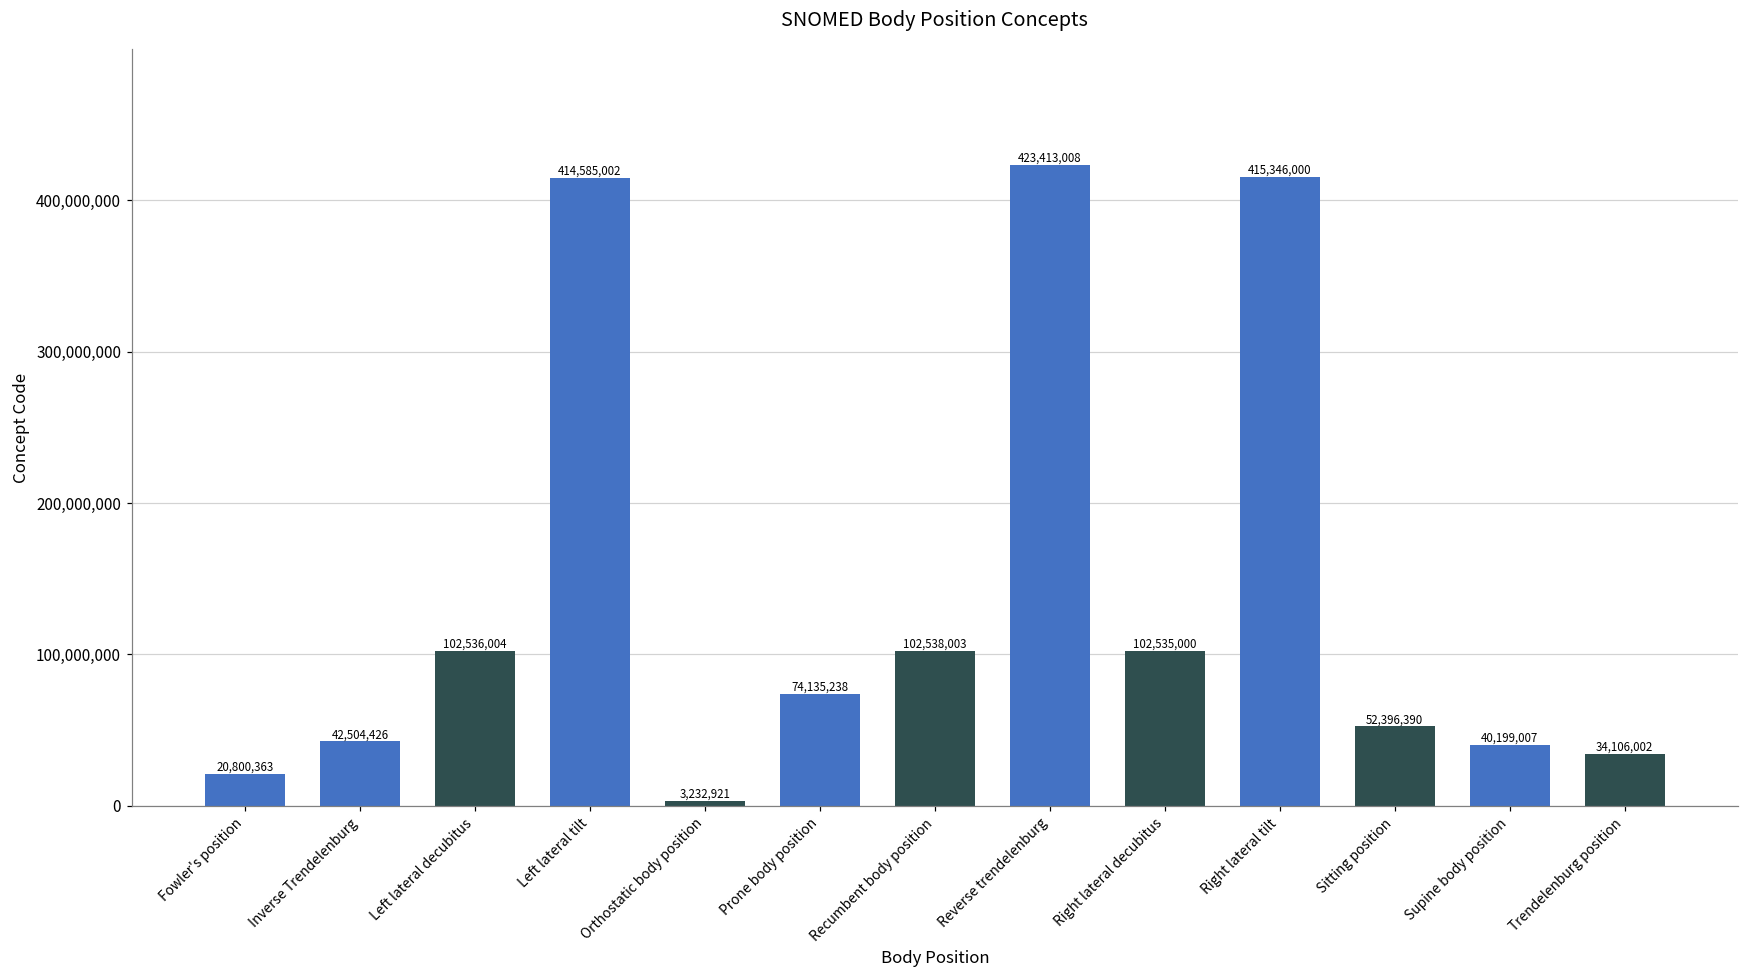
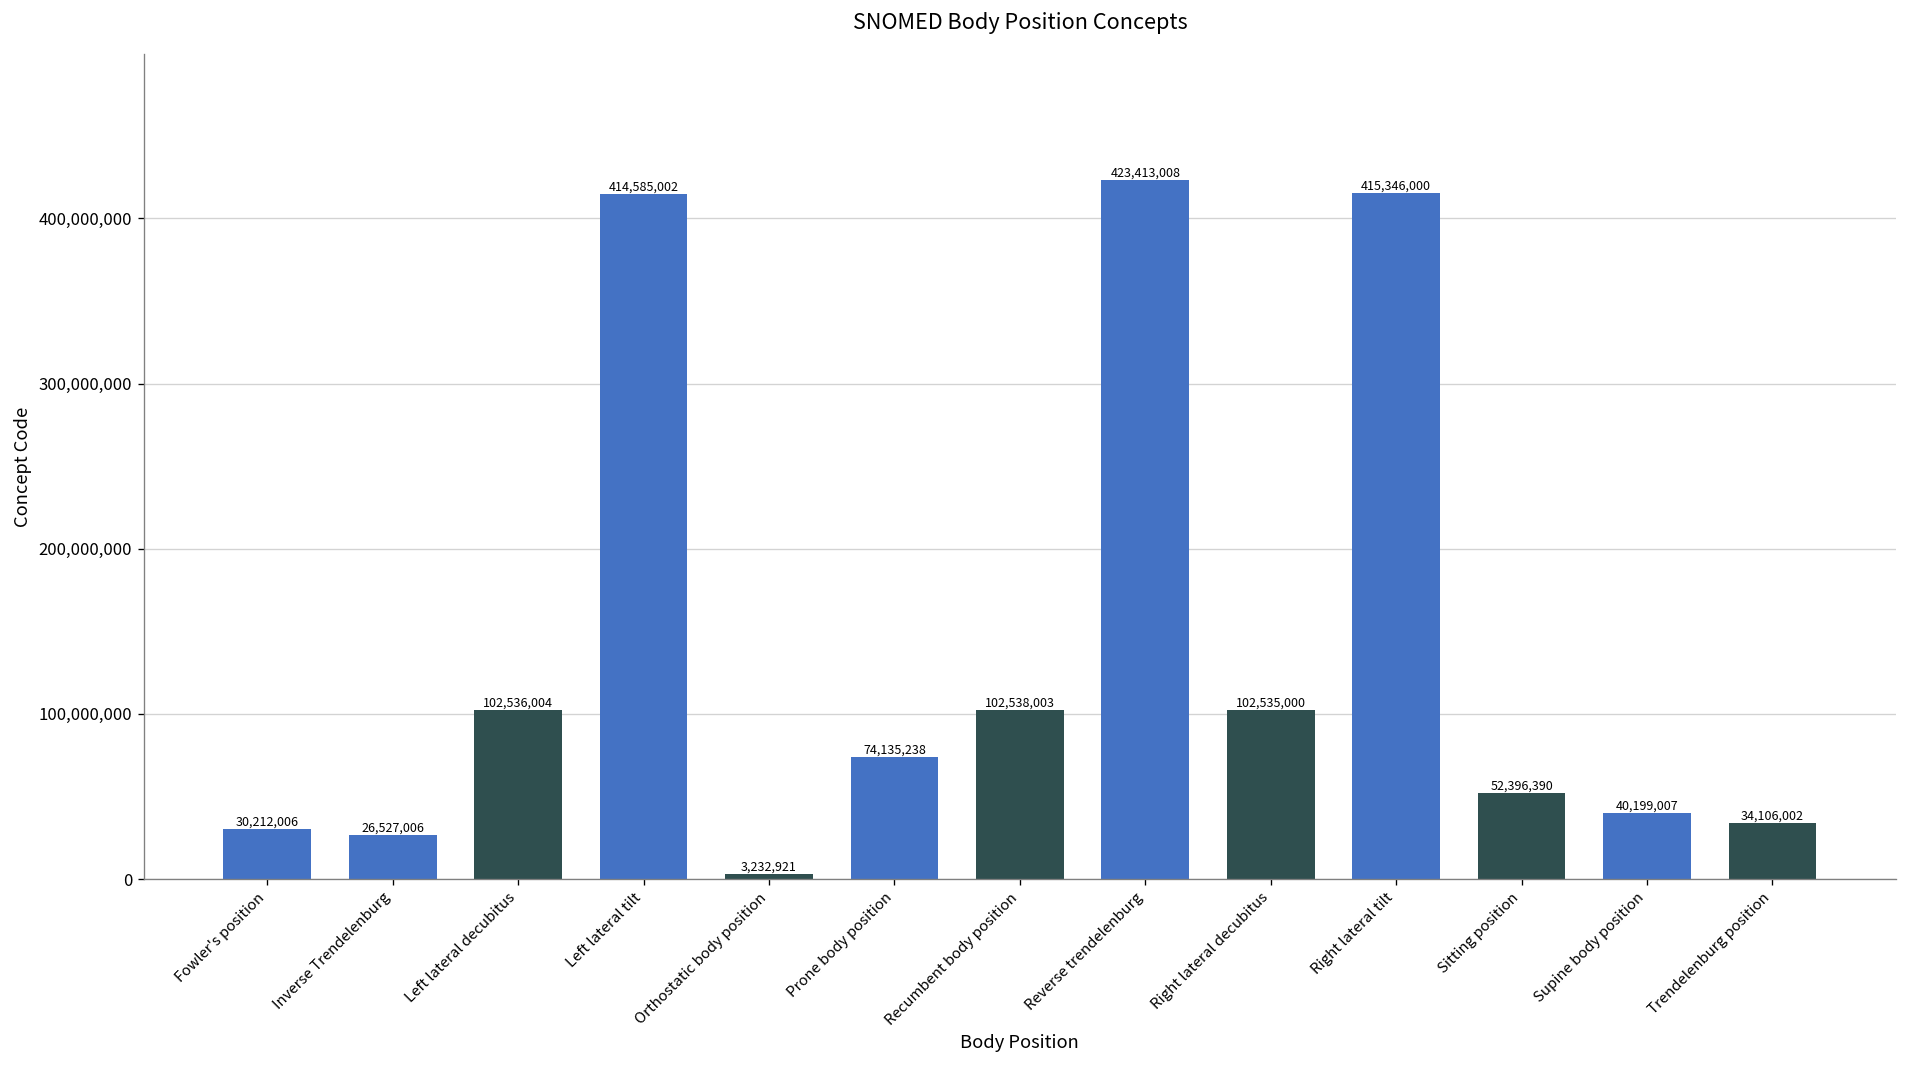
Fowler's position: 20,800,363 -> 30,212,006
Inverse Trendelenburg: 42,504,426 -> 26,527,006
